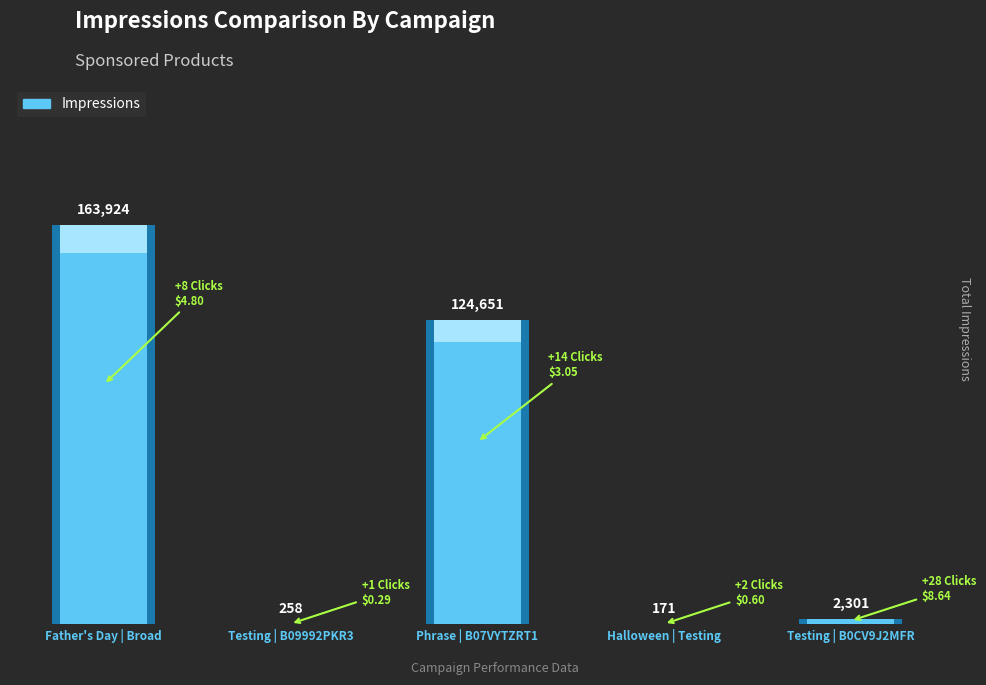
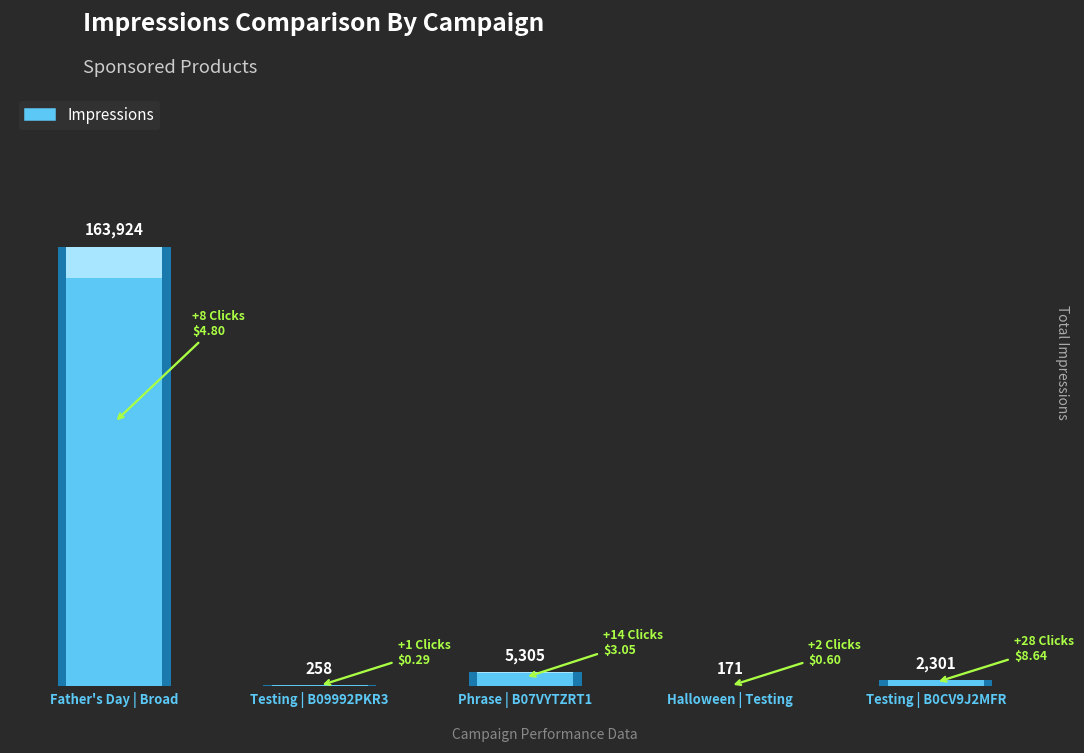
Phrase | B07VYTZRT1: 124,651 -> 5,305
